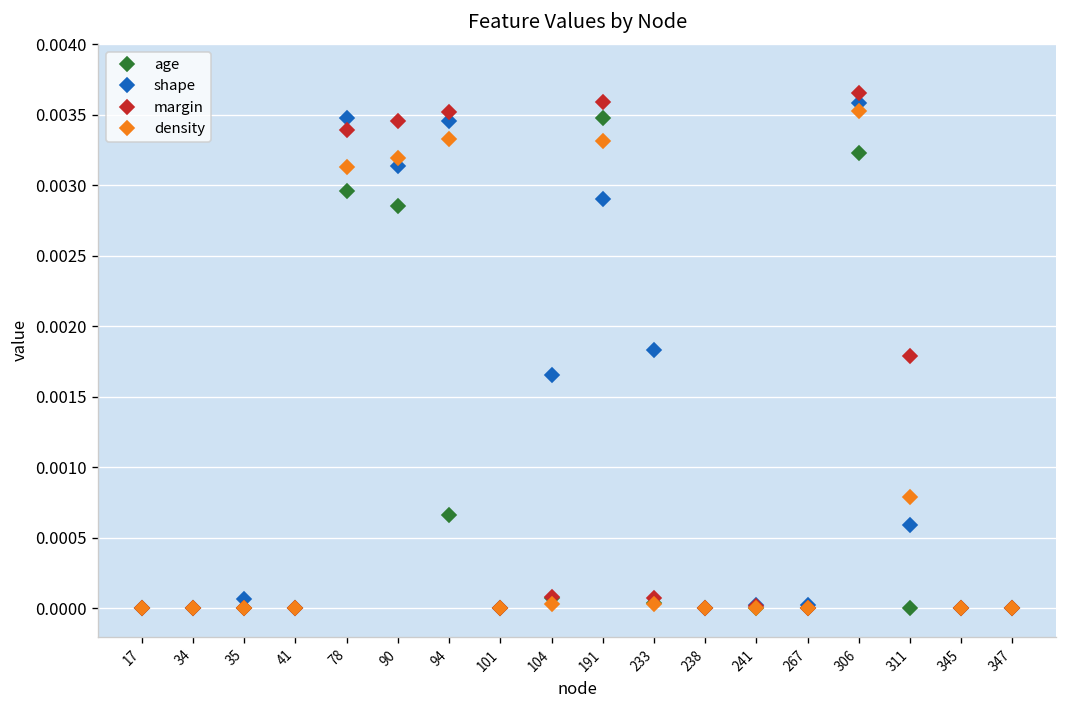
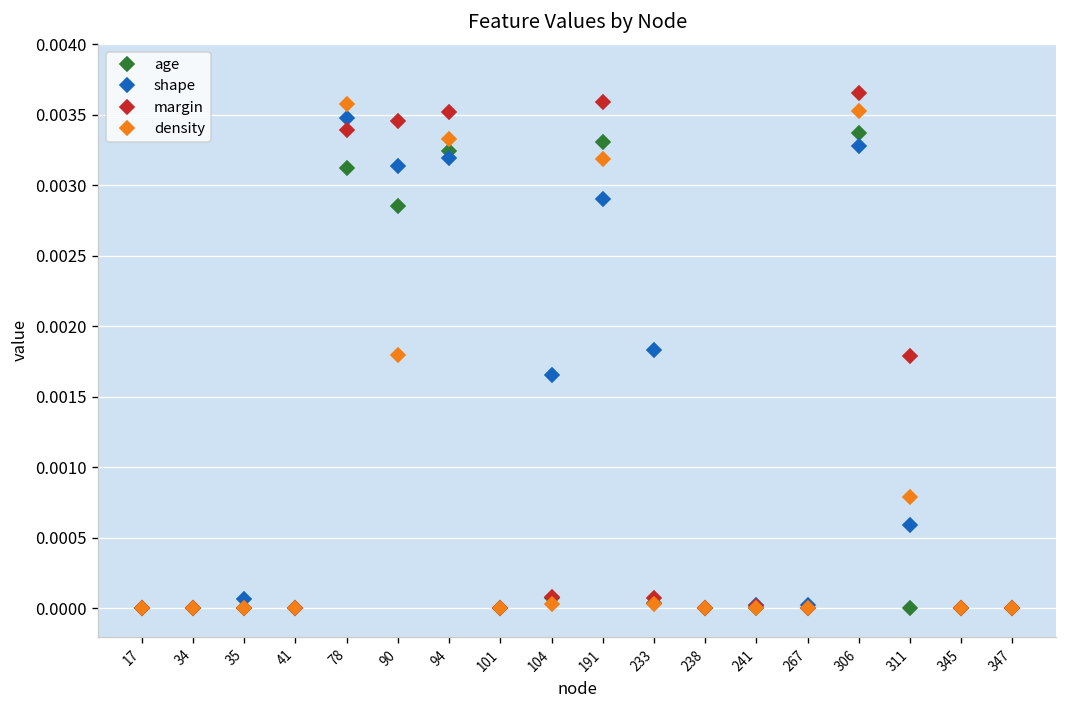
age, 78: 0.00296 -> 0.00312
density, 78: 0.00313 -> 0.00358
density, 90: 0.00319 -> 0.00180
age, 94: 0.00066 -> 0.00324
shape, 94: 0.00346 -> 0.00319
age, 191: 0.00348 -> 0.00331
density, 191: 0.00332 -> 0.00319
age, 306: 0.00323 -> 0.00337
shape, 306: 0.00359 -> 0.00328
